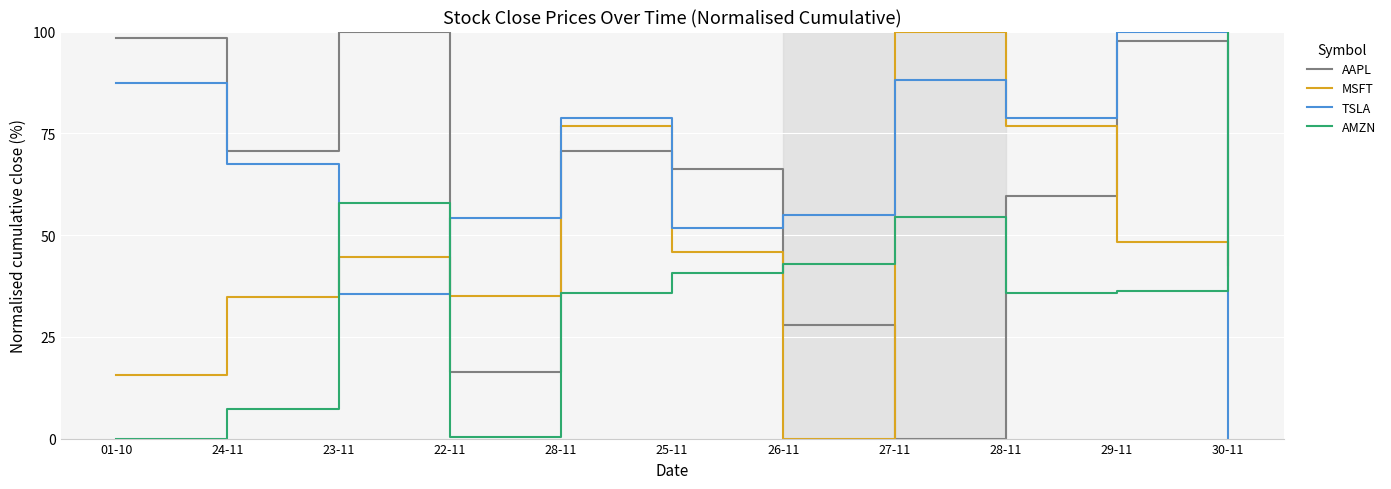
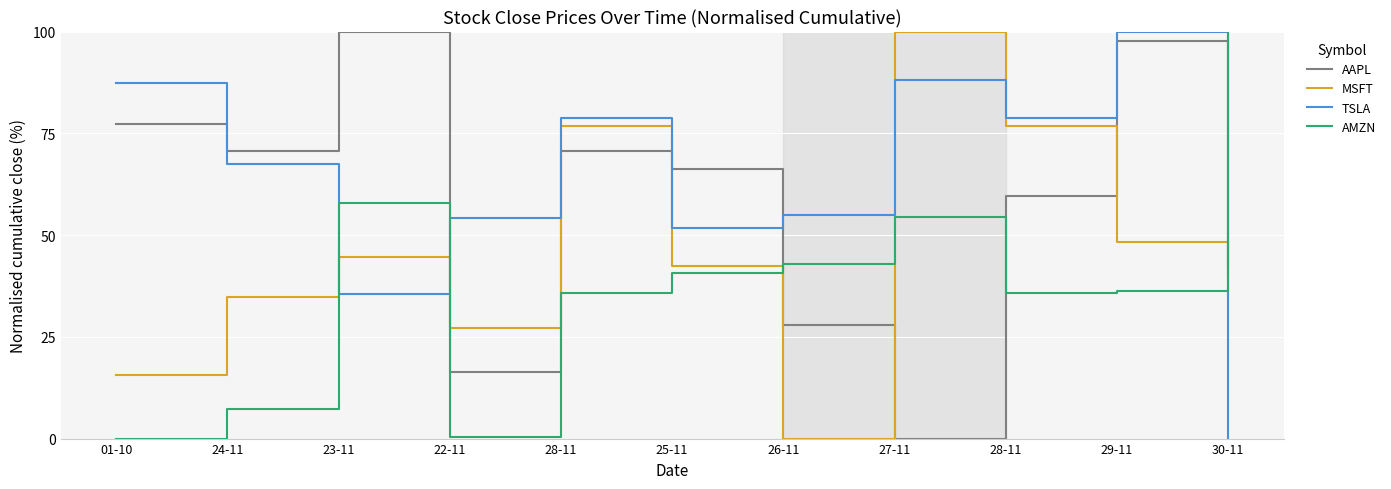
AAPL, 01-10: 99 -> 77
MSFT, 22-11: 35 -> 27
MSFT, 25-11: 46 -> 42
